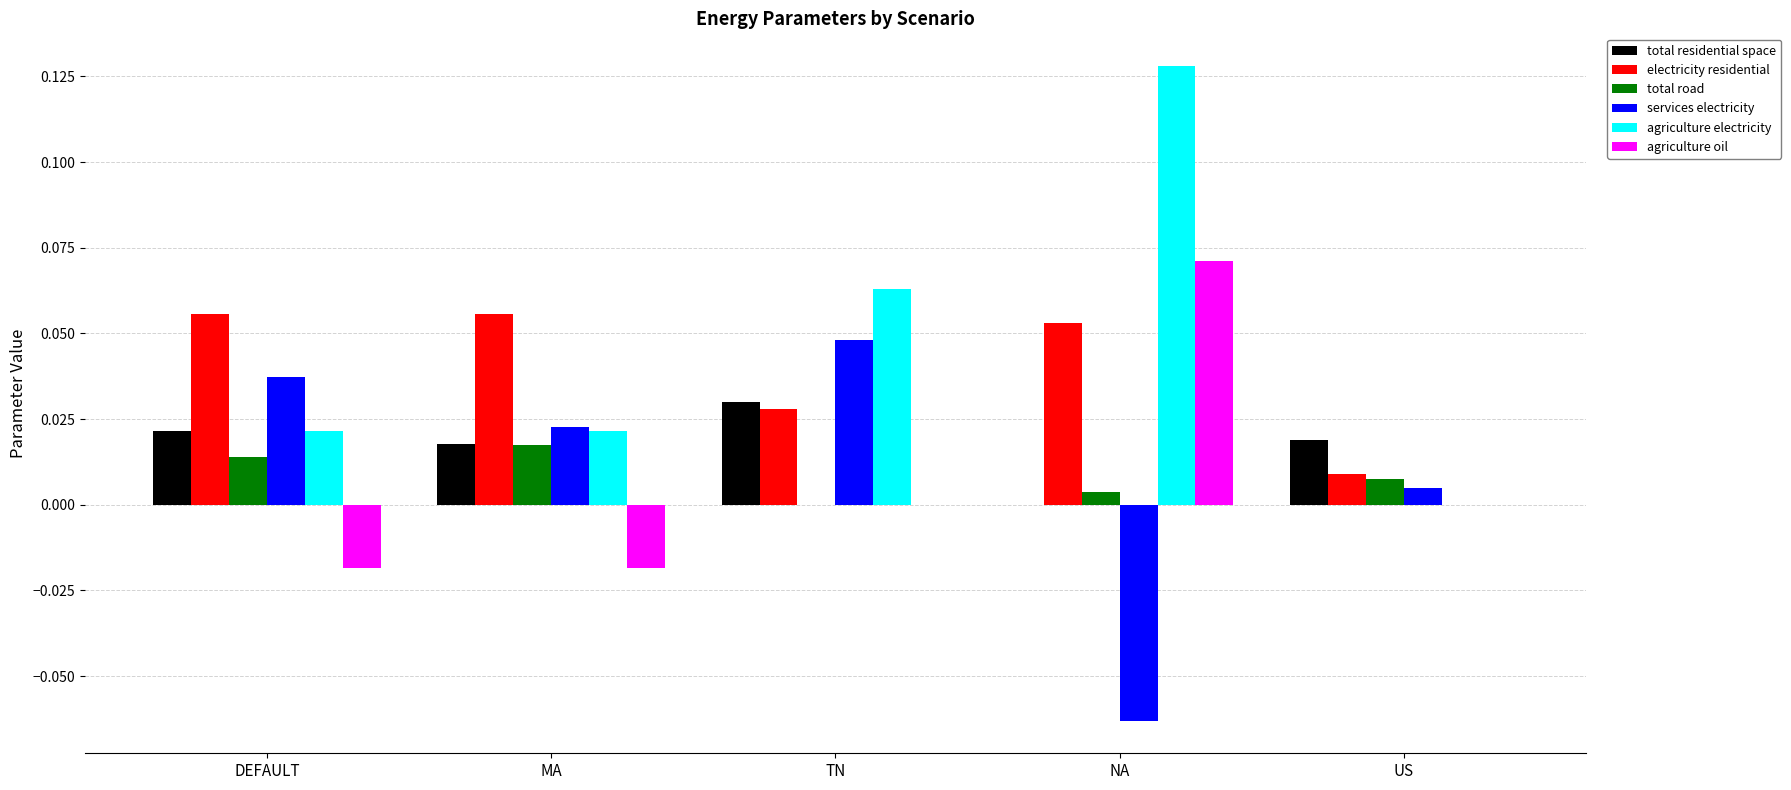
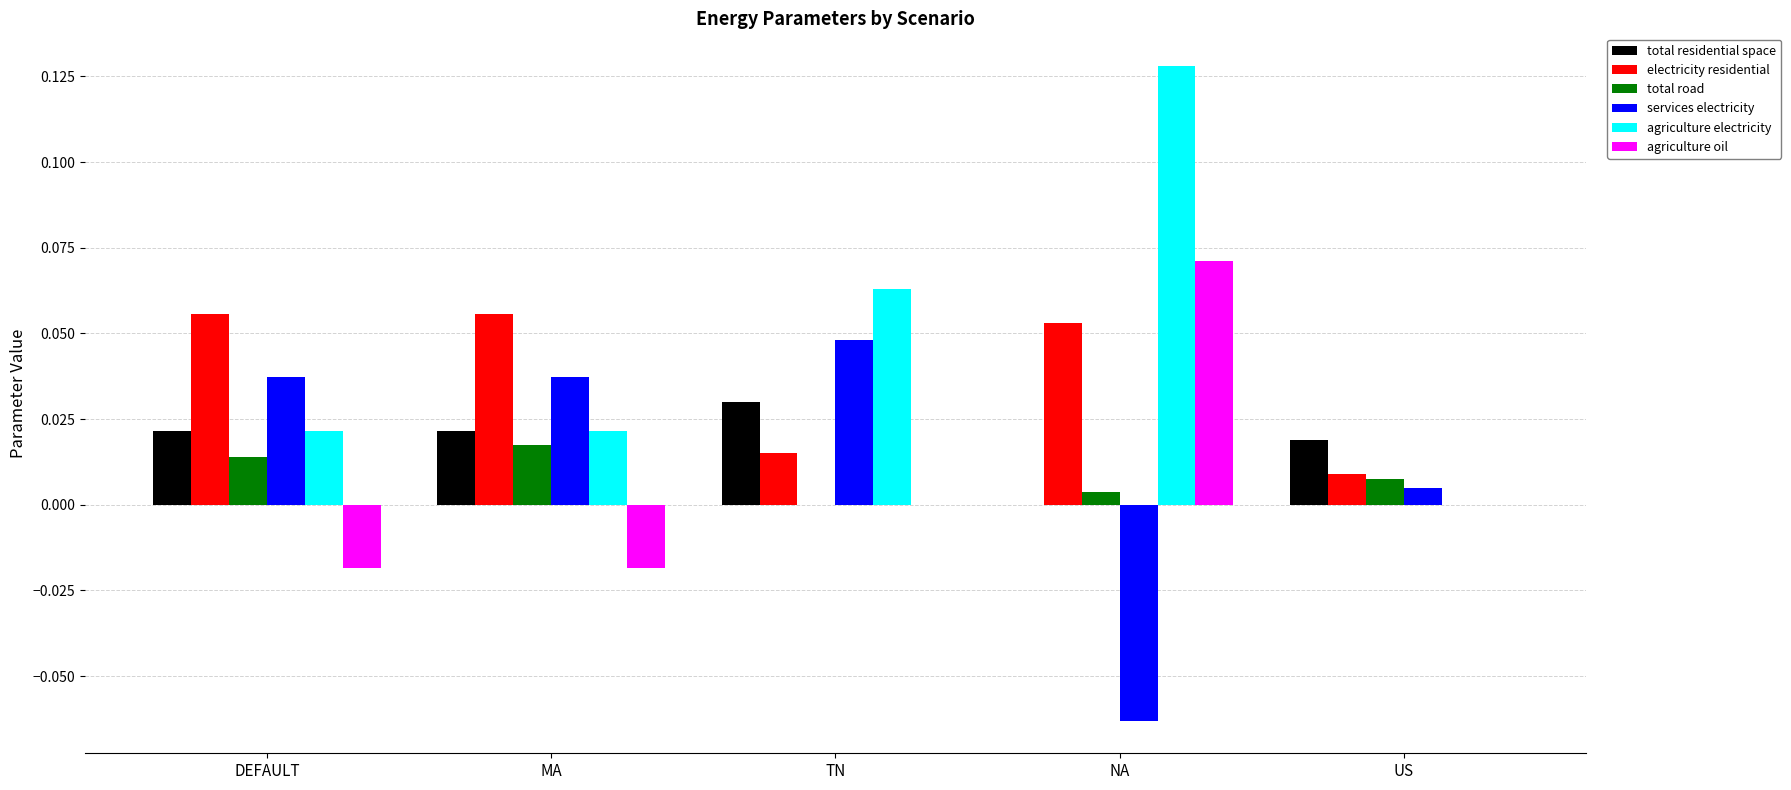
total residential space, MA: 0.018 -> 0.022
services electricity, MA: 0.023 -> 0.037
electricity residential, TN: 0.028 -> 0.015
